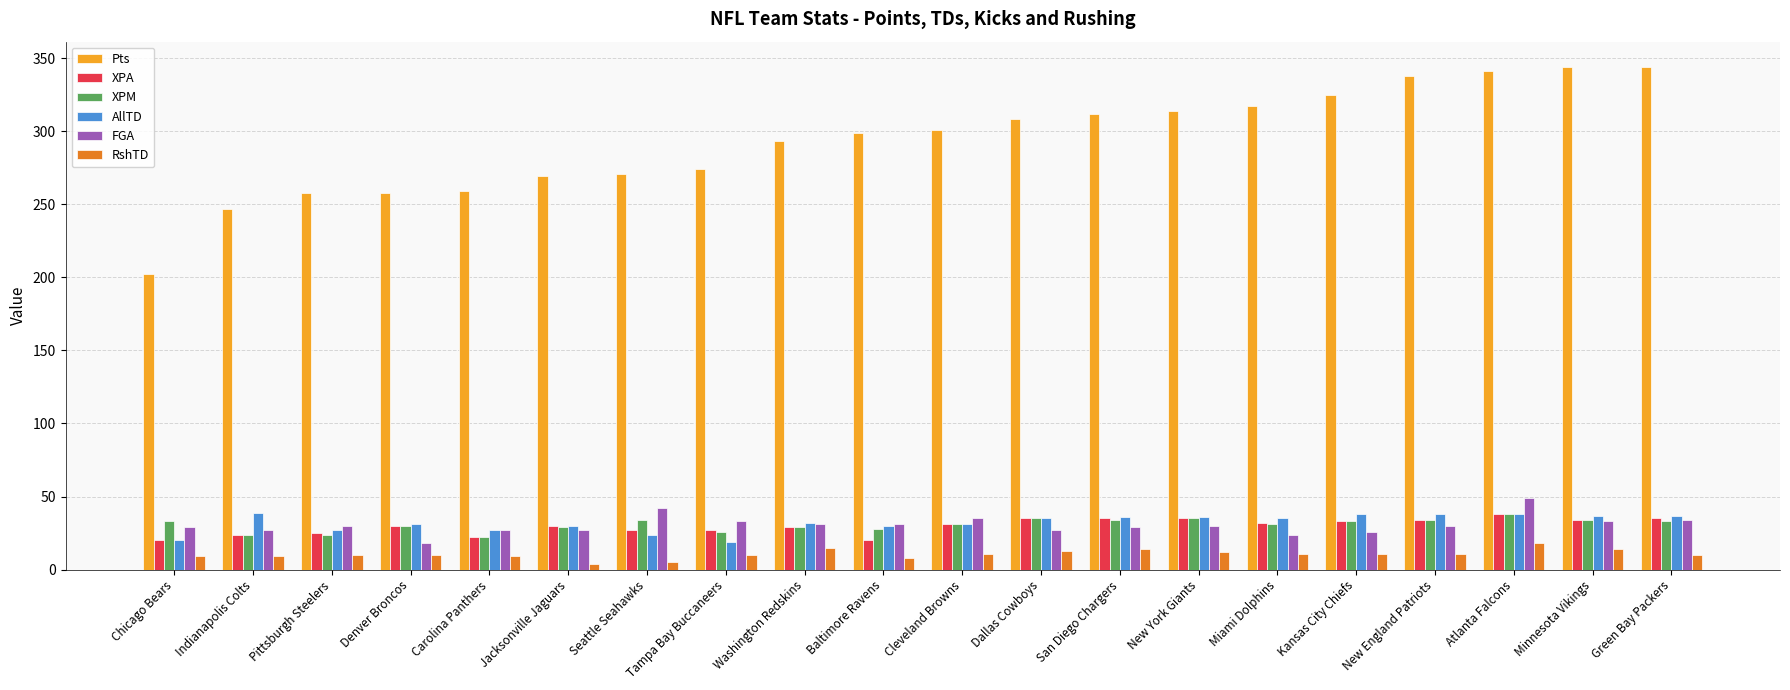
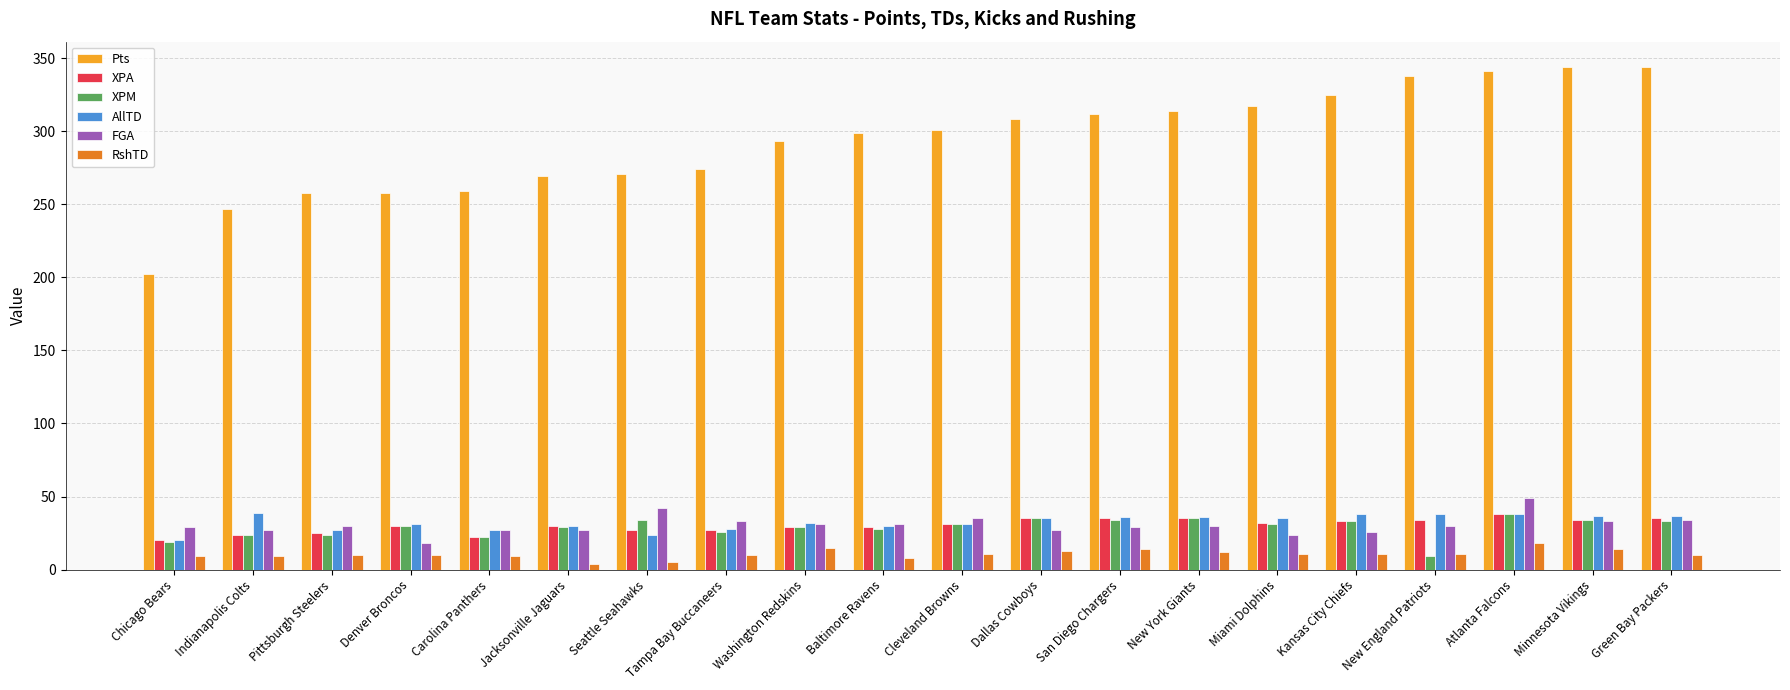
XPM, Chicago Bears: 33 -> 19
AllTD, Tampa Bay Buccaneers: 19 -> 28
XPA, Baltimore Ravens: 20 -> 29
XPM, New England Patriots: 34 -> 9
